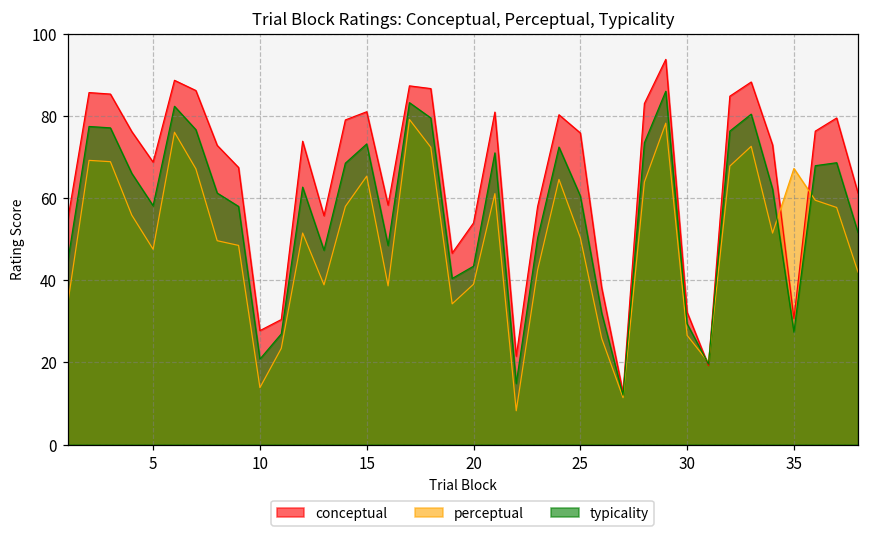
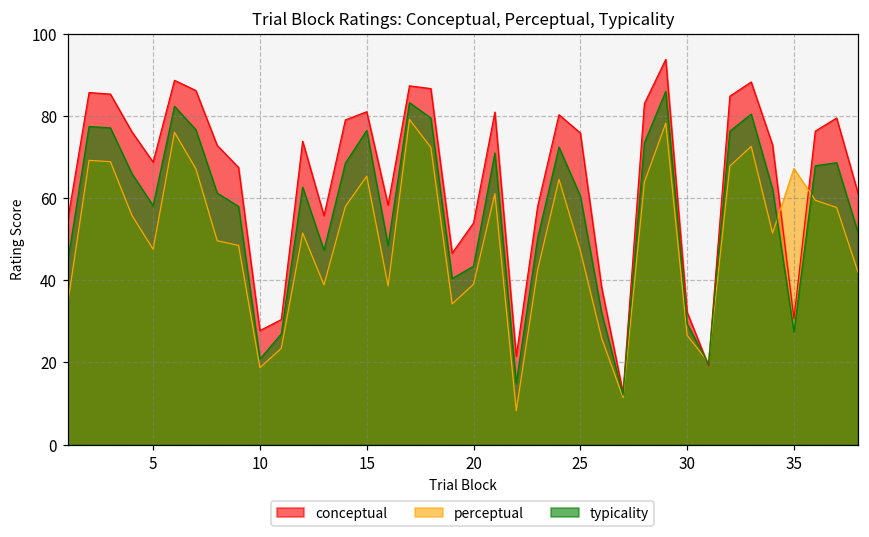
perceptual, 10: 14 -> 19
typicality, 15: 73 -> 77
perceptual, 25: 50 -> 47
